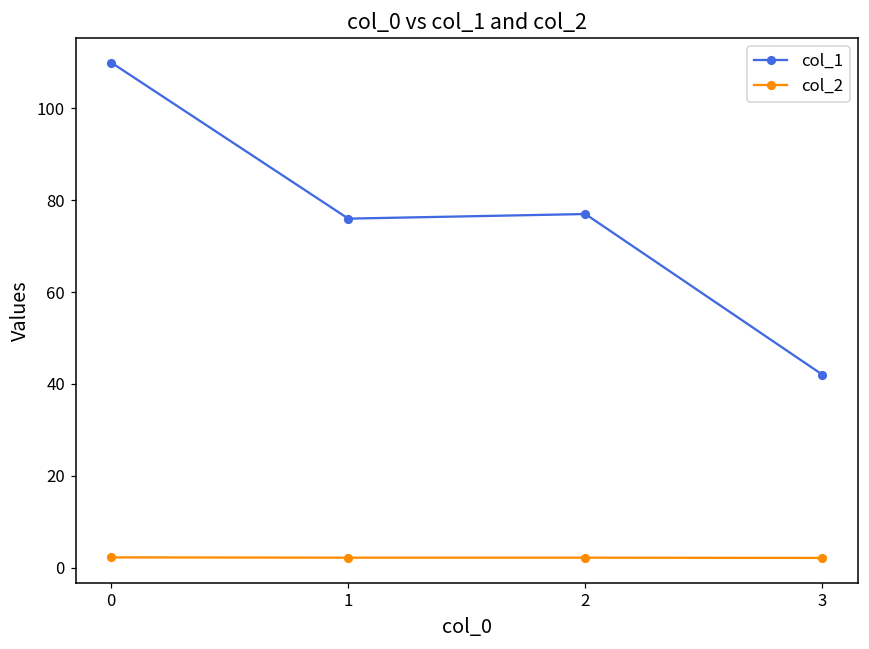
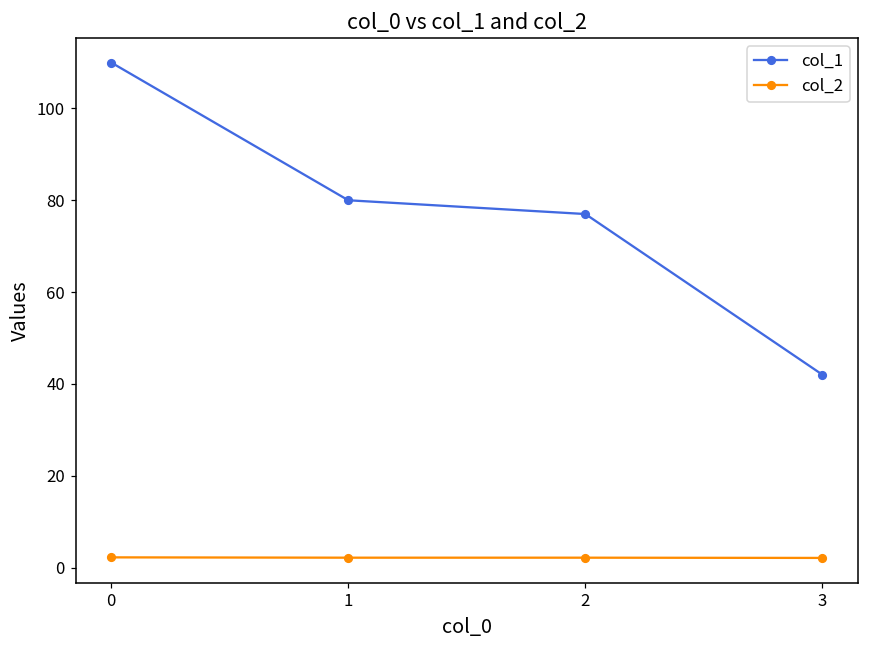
col_1, 1: 76 -> 80
